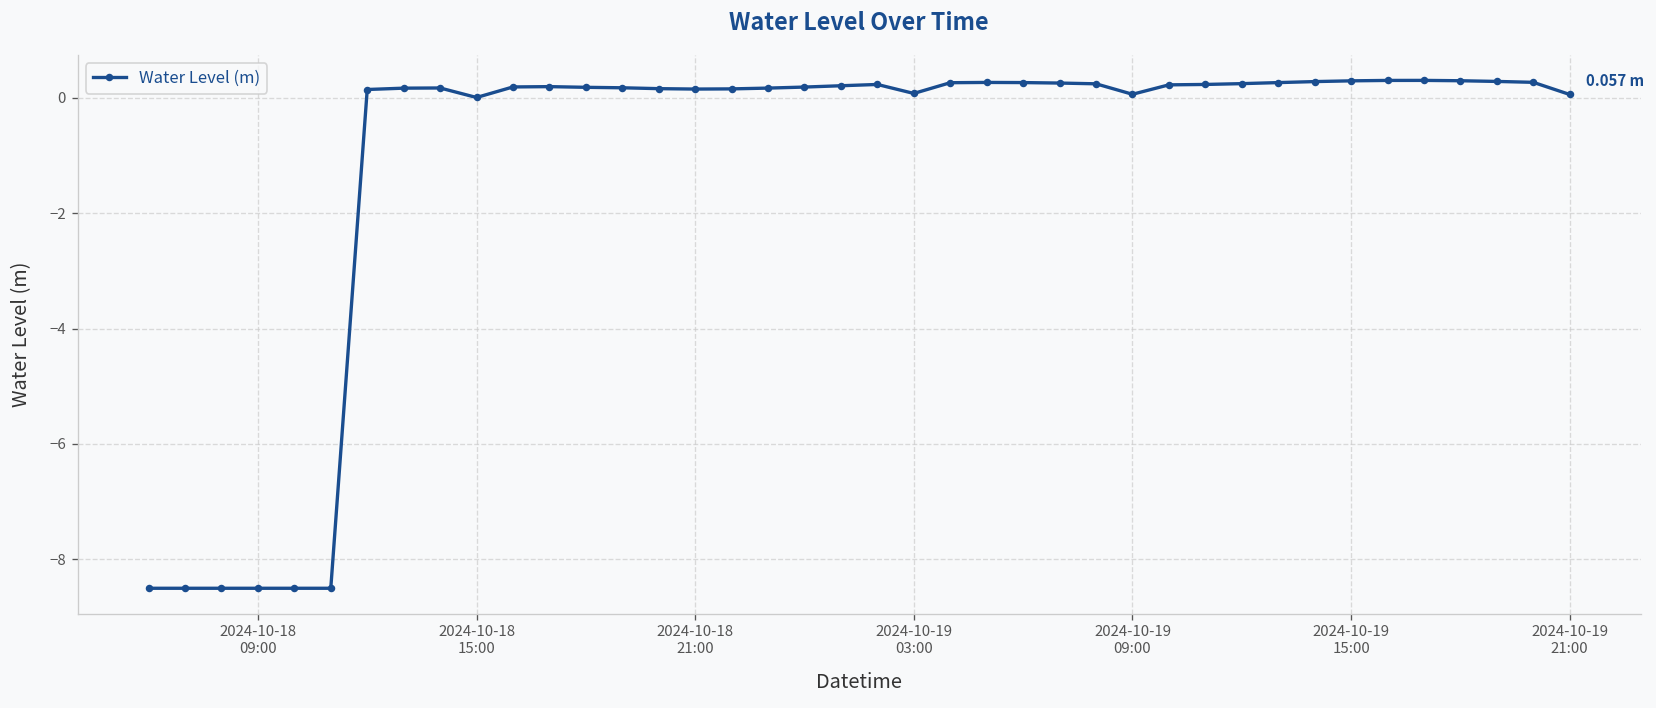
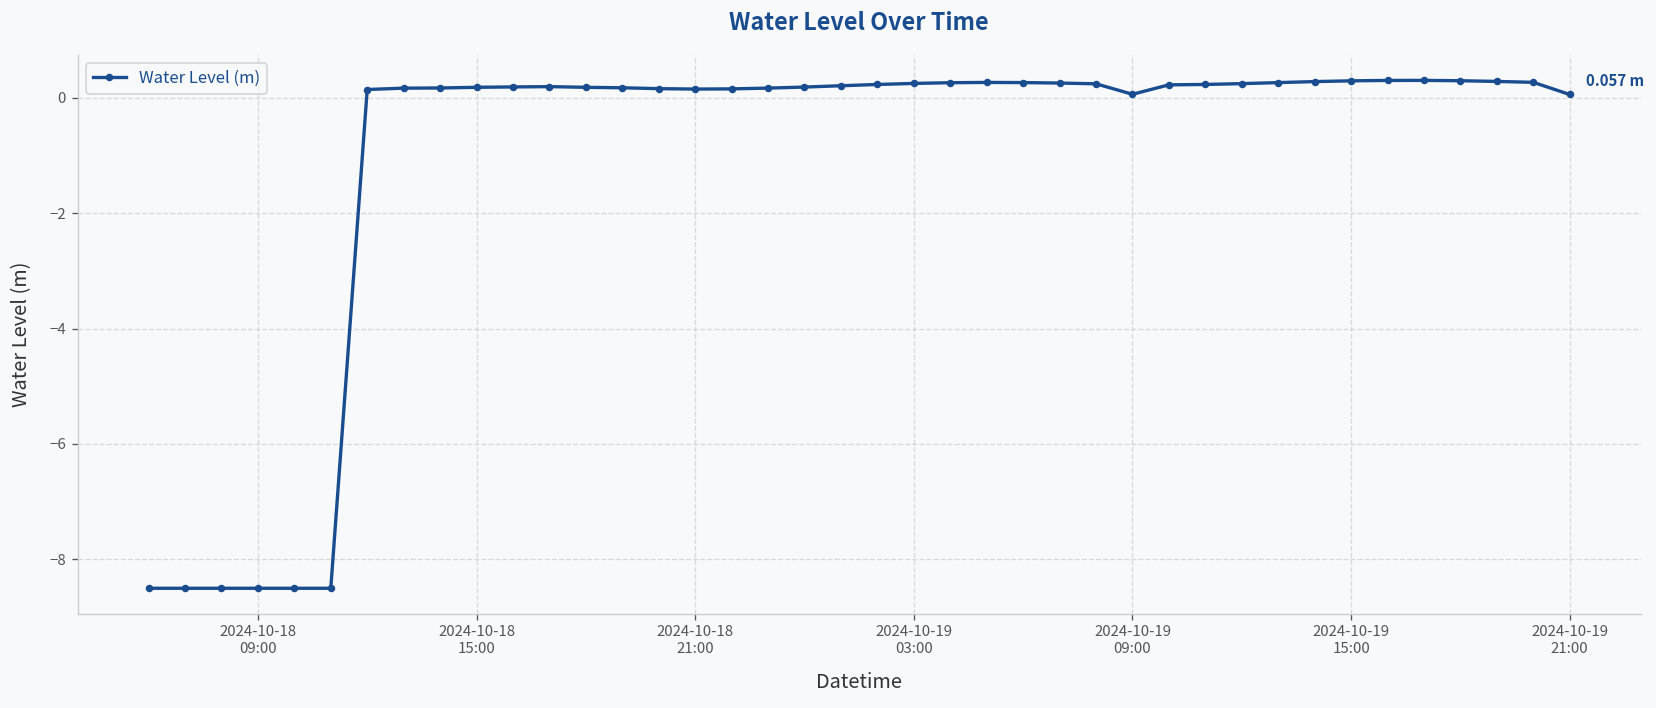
2024-10-18 15:00: 0.0 -> 0.2
2024-10-19 03:00: 0.1 -> 0.2
